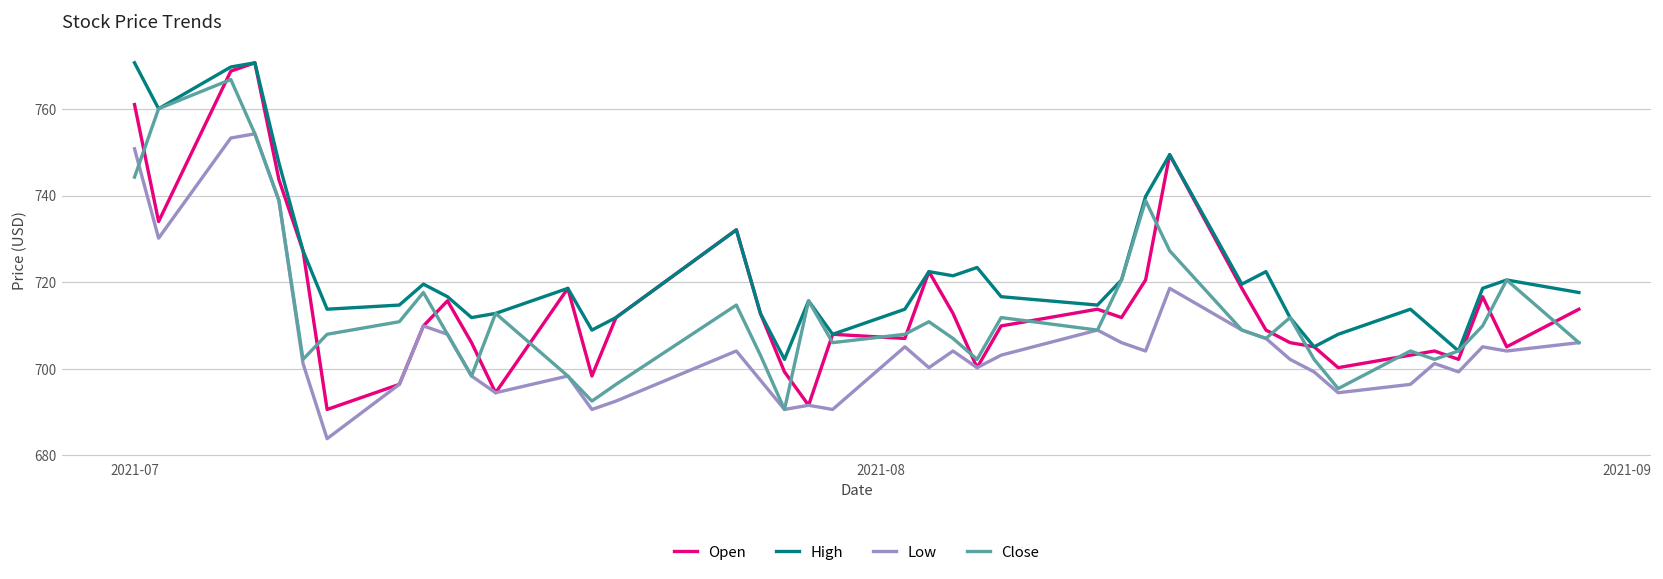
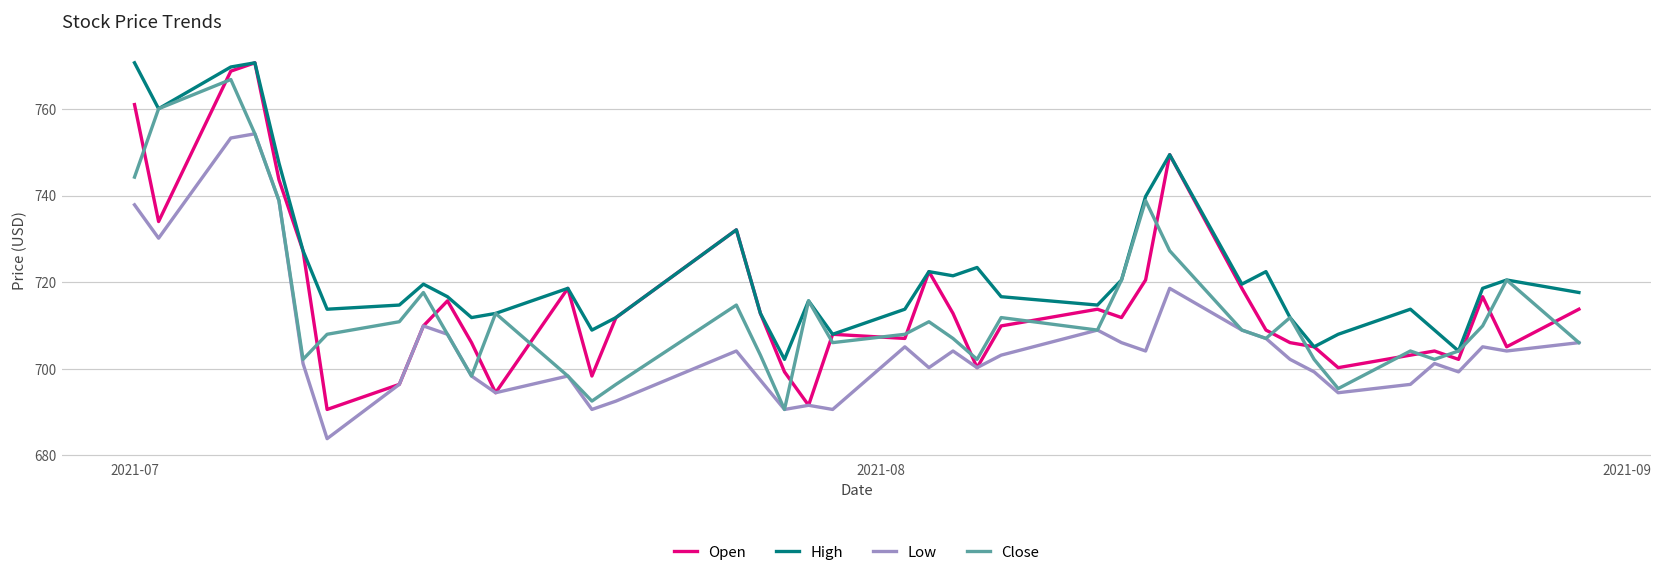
Low, 2021-07: 751 -> 738
